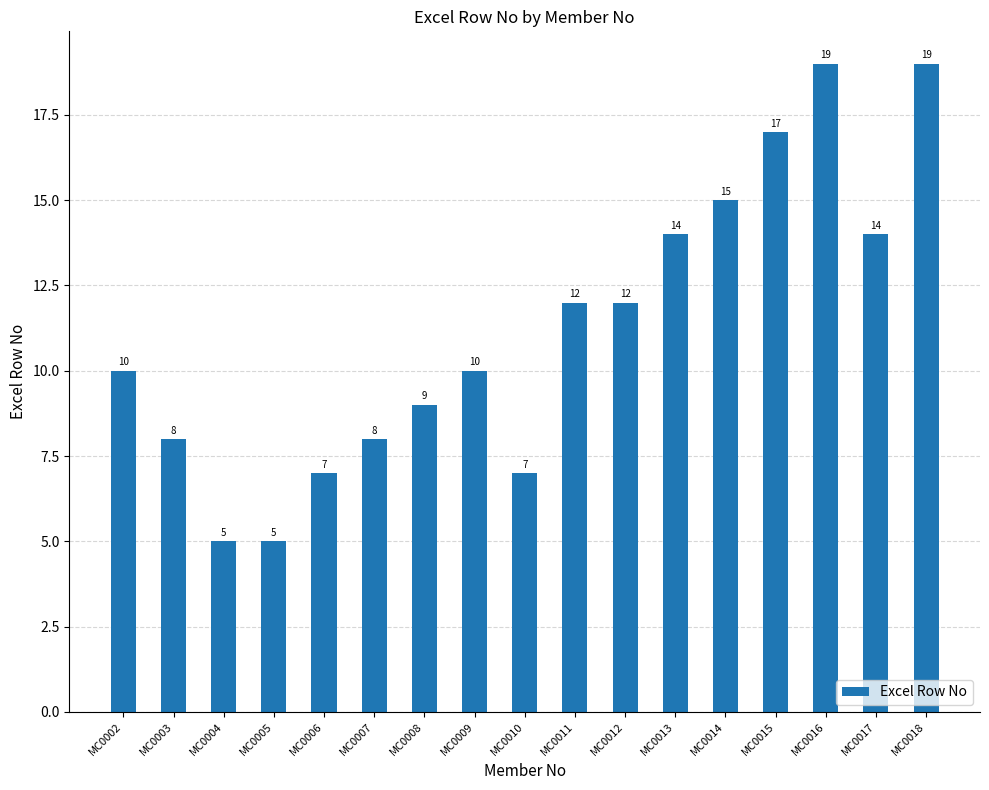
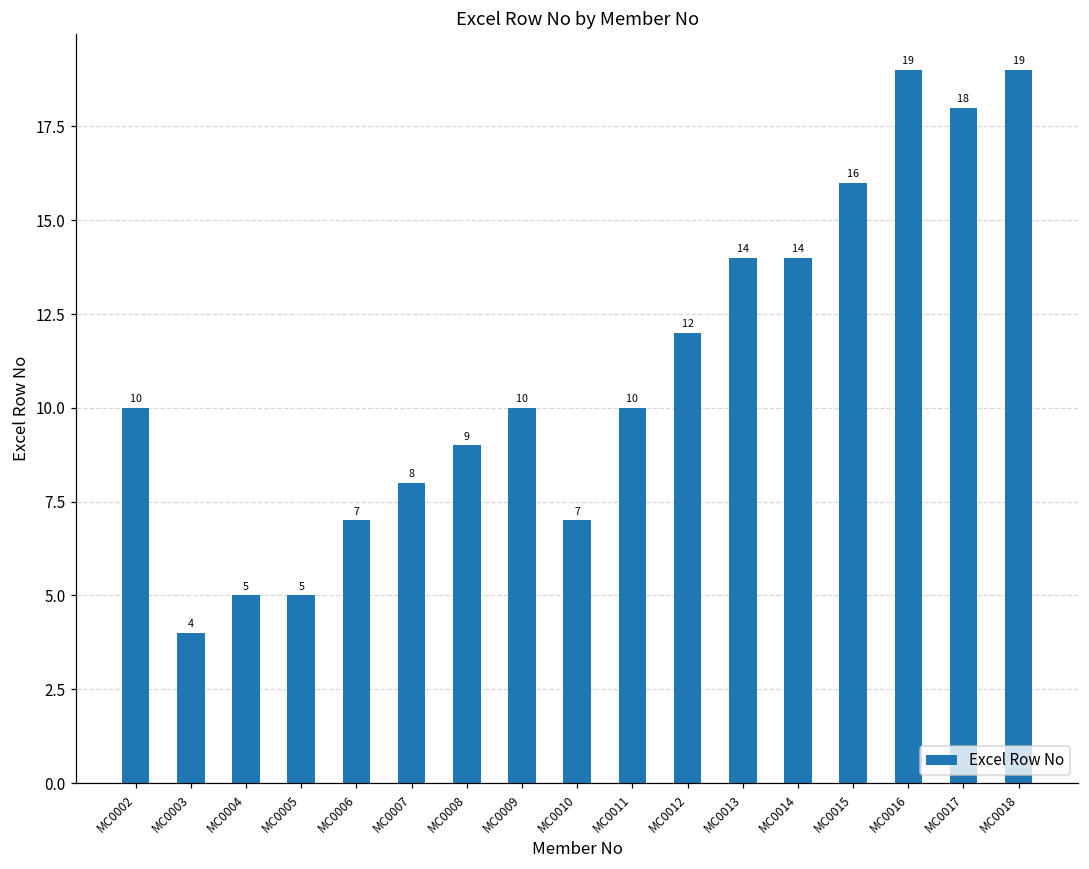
MC0003: 8 -> 4
MC0011: 12 -> 10
MC0014: 15 -> 14
MC0015: 17 -> 16
MC0017: 14 -> 18
